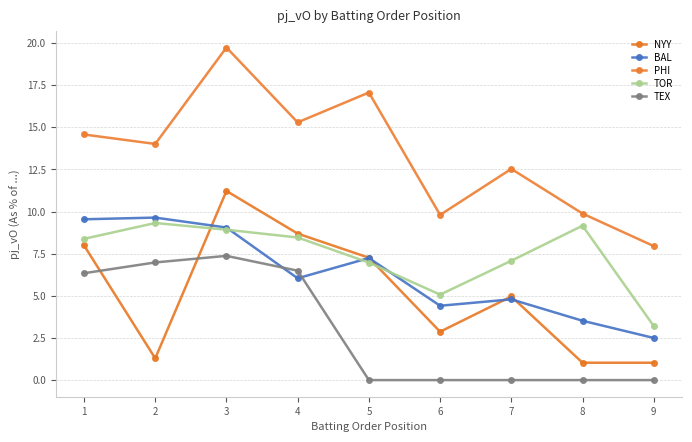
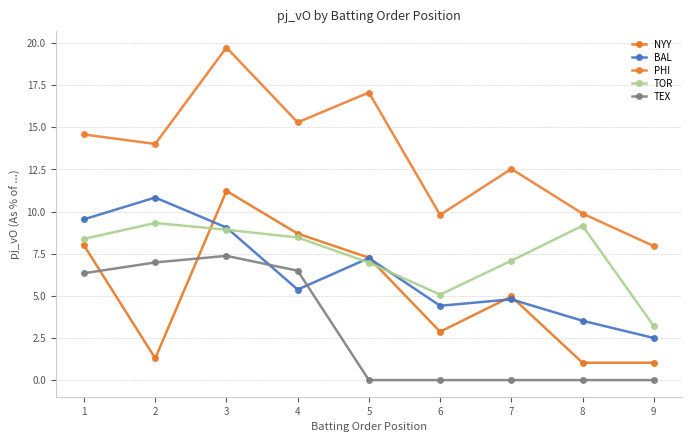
BAL, 2: 9.6 -> 10.8
BAL, 4: 6.0 -> 5.4
